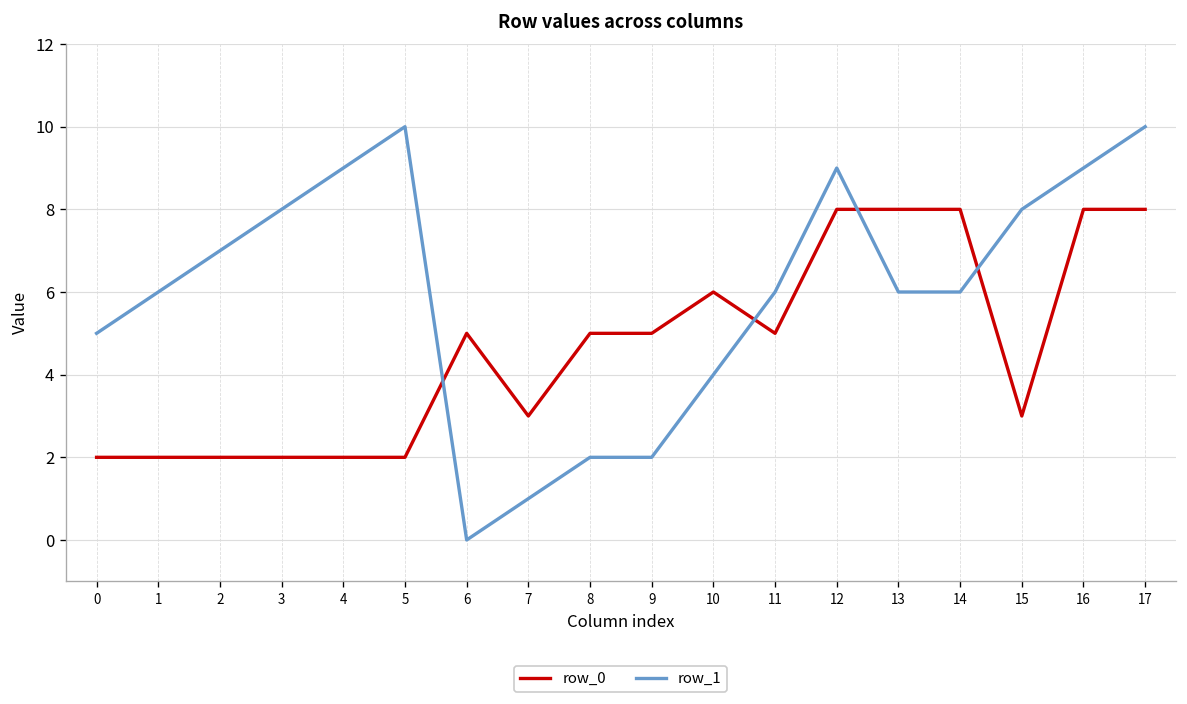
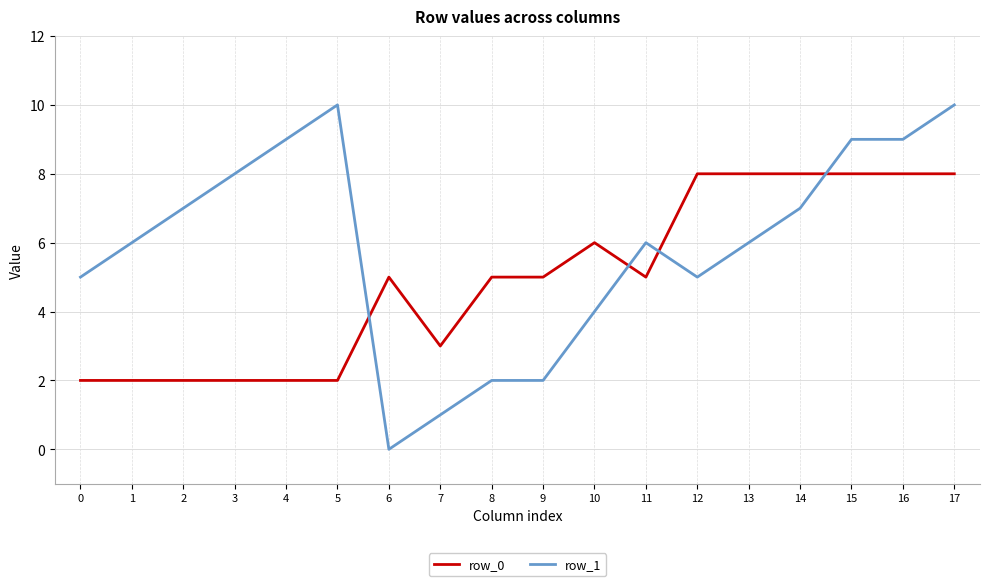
row_1, 12: 9 -> 5
row_1, 14: 6 -> 7
row_0, 15: 3 -> 8
row_1, 15: 8 -> 9
